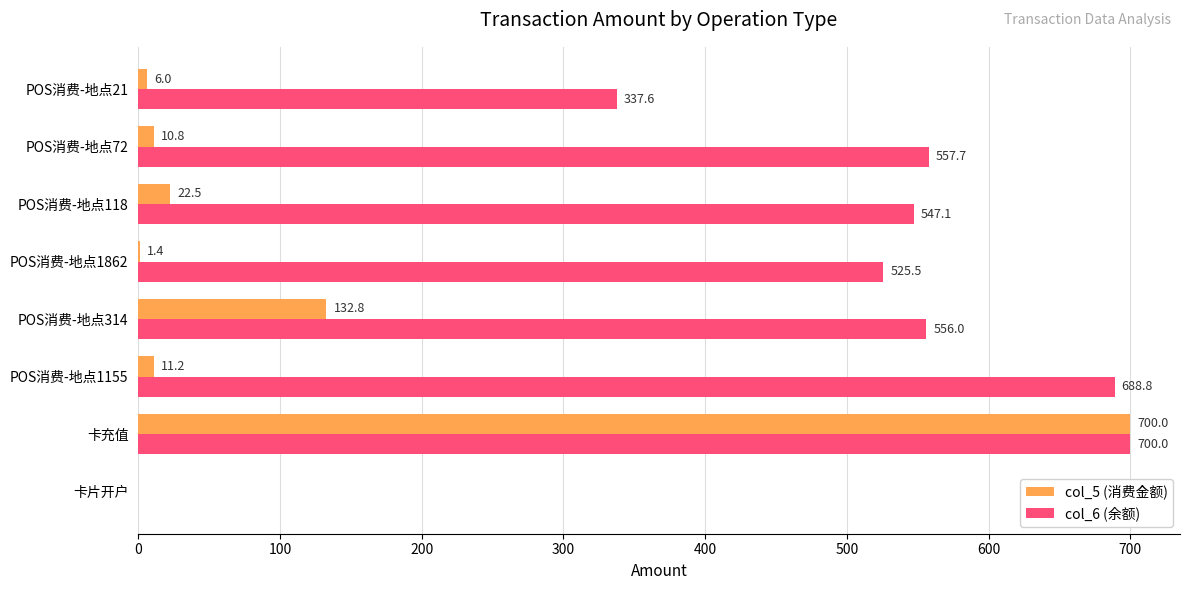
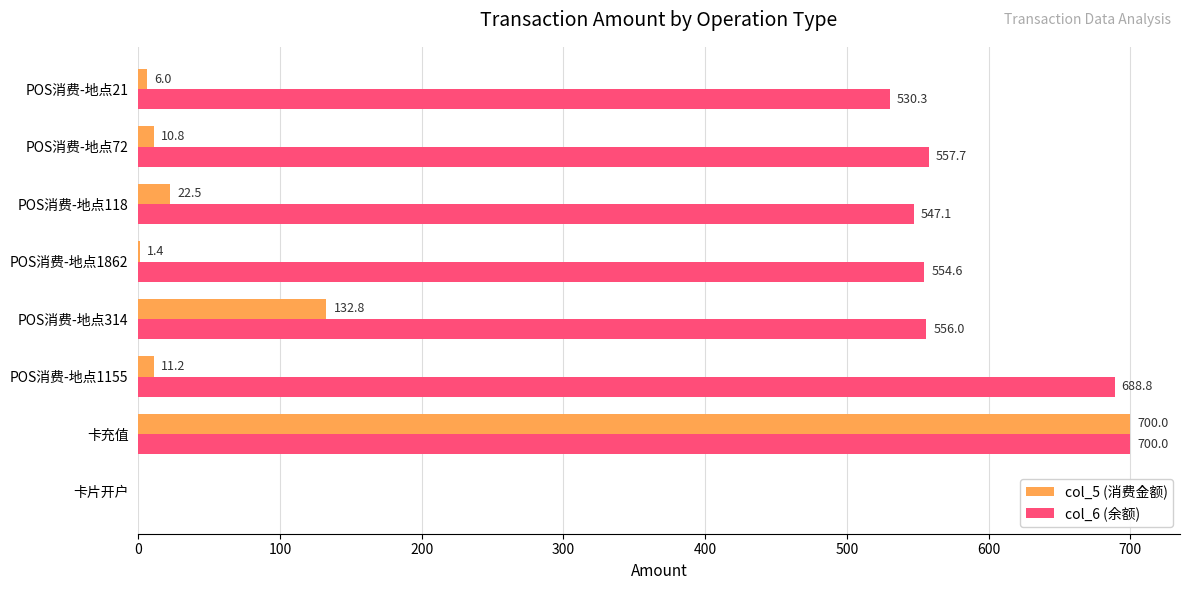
col_6 (余额), POS消费-地点21: 337.6 -> 530.3
col_6 (余额), POS消费-地点1862: 525.5 -> 554.6
